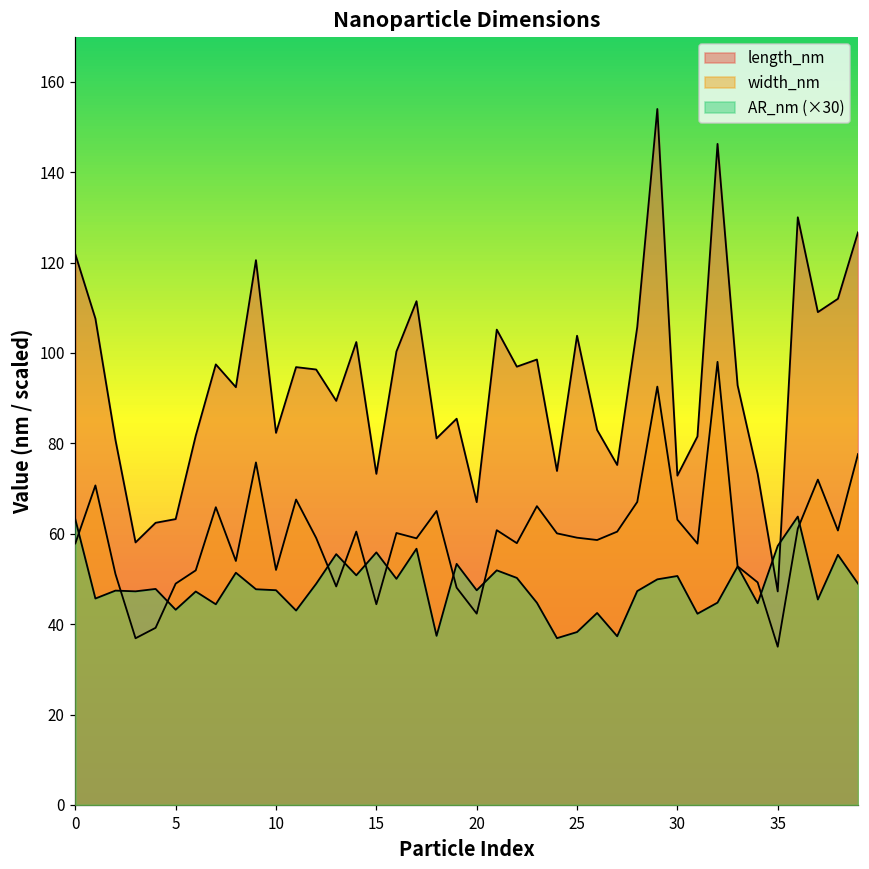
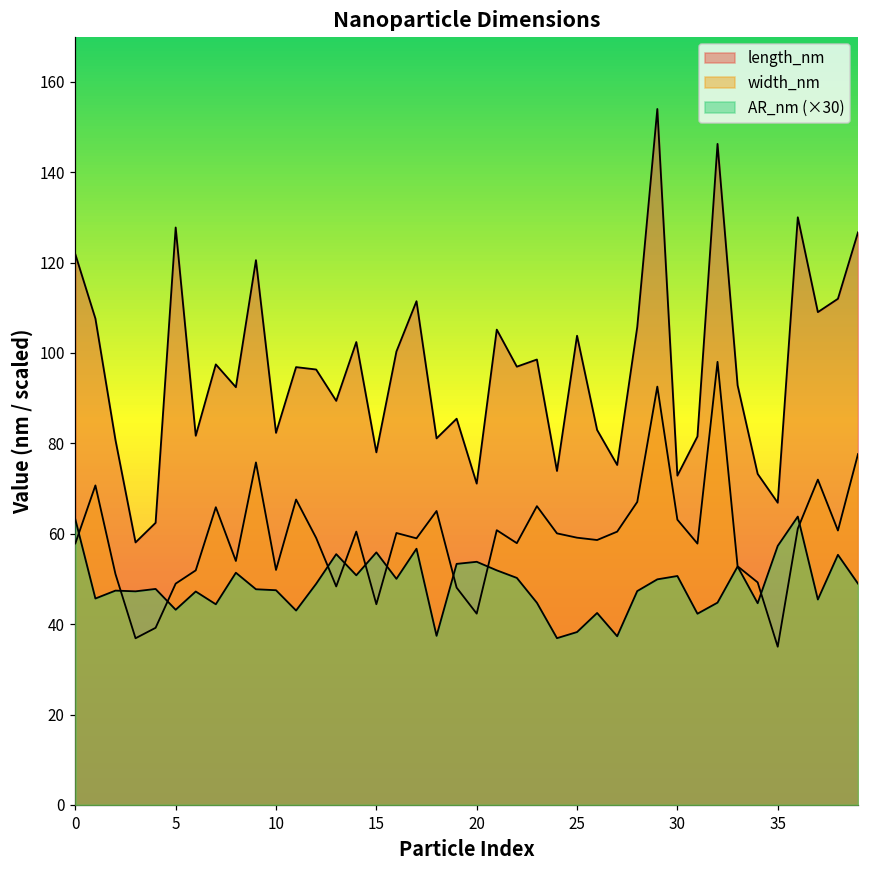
length_nm, 5: 63 -> 128
length_nm, 15: 73 -> 78
length_nm, 20: 67 -> 71
AR_nm (×30), 20: 47 -> 54
length_nm, 35: 47 -> 67
